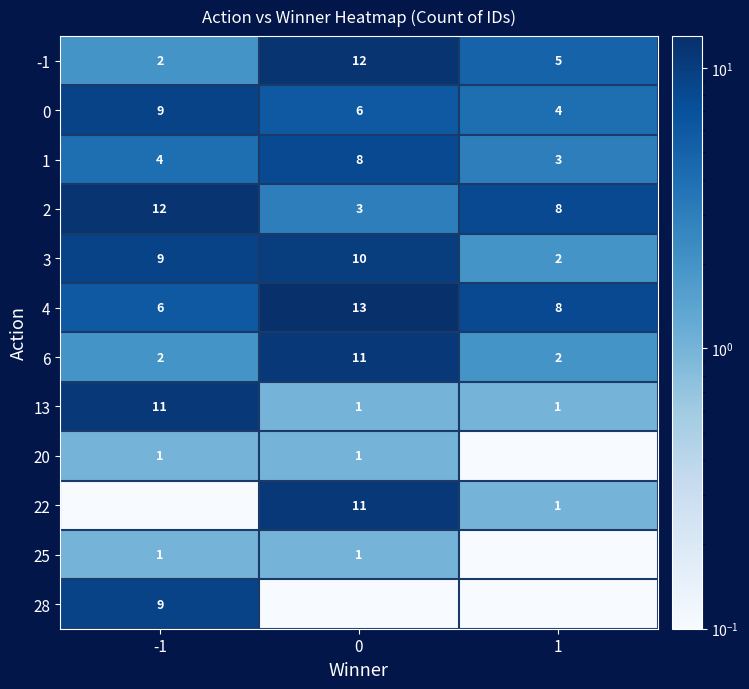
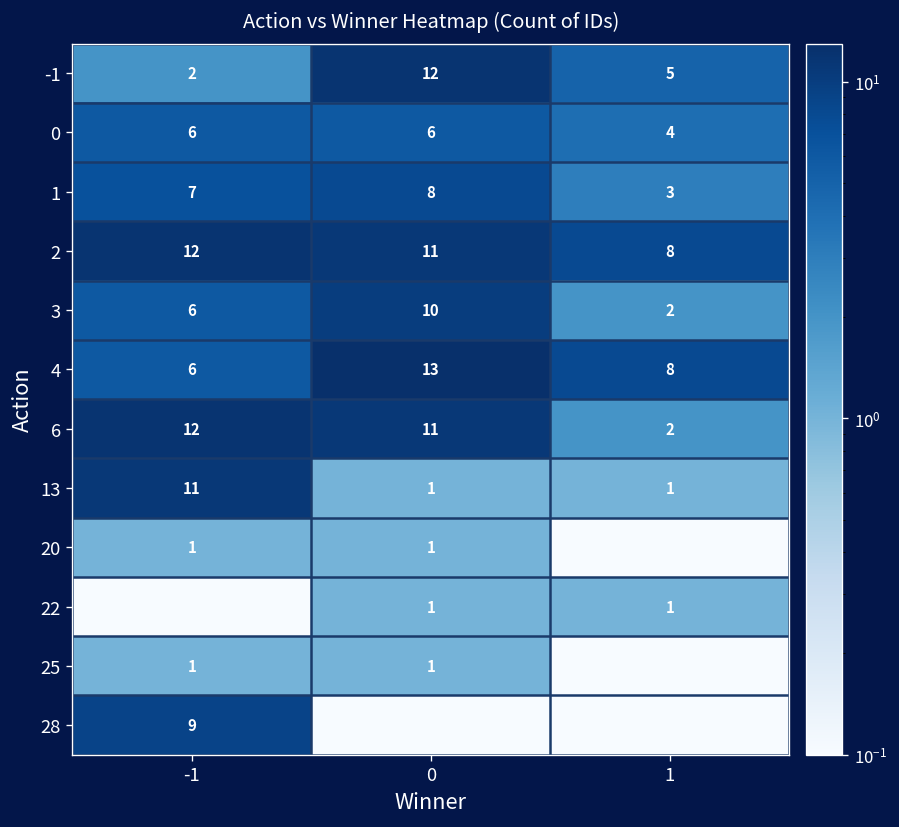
0, -1: 9 -> 6
1, -1: 4 -> 7
2, 0: 3 -> 11
3, -1: 9 -> 6
6, -1: 2 -> 12
22, 0: 11 -> 1
